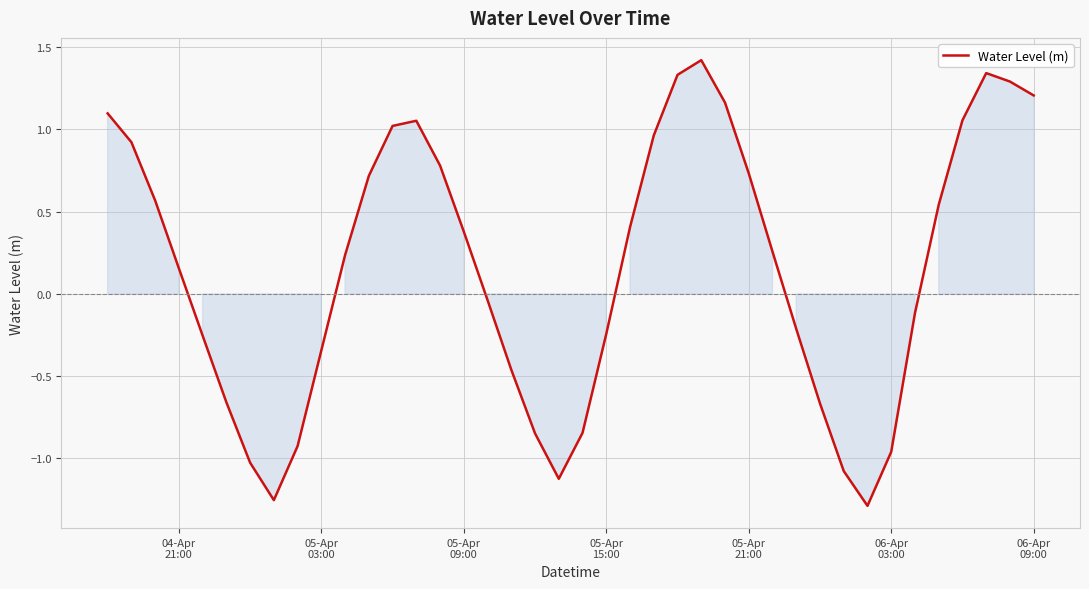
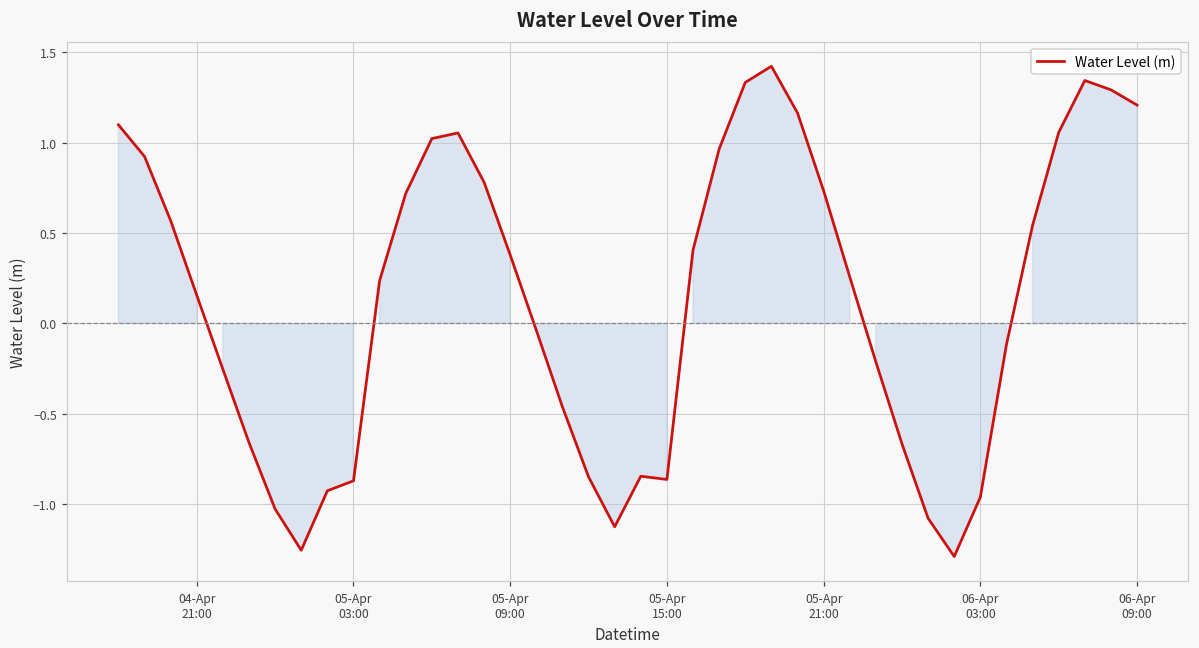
05-Apr 03:00: -0.34 -> -0.87
05-Apr 15:00: -0.24 -> -0.86
